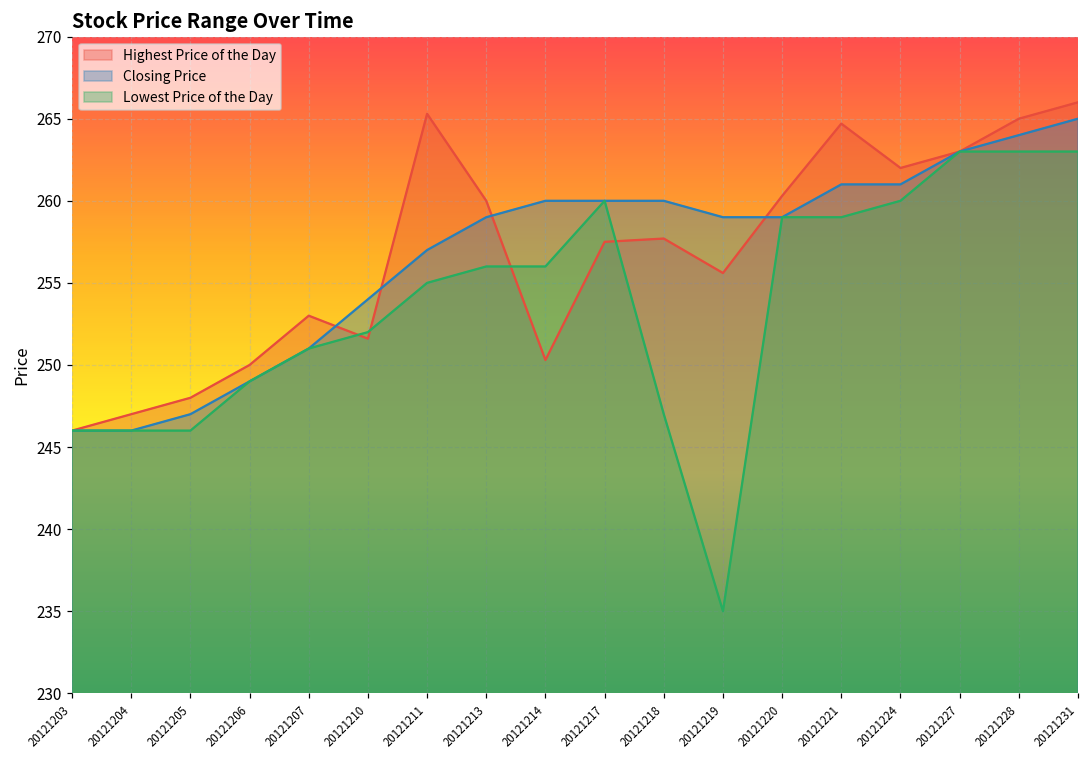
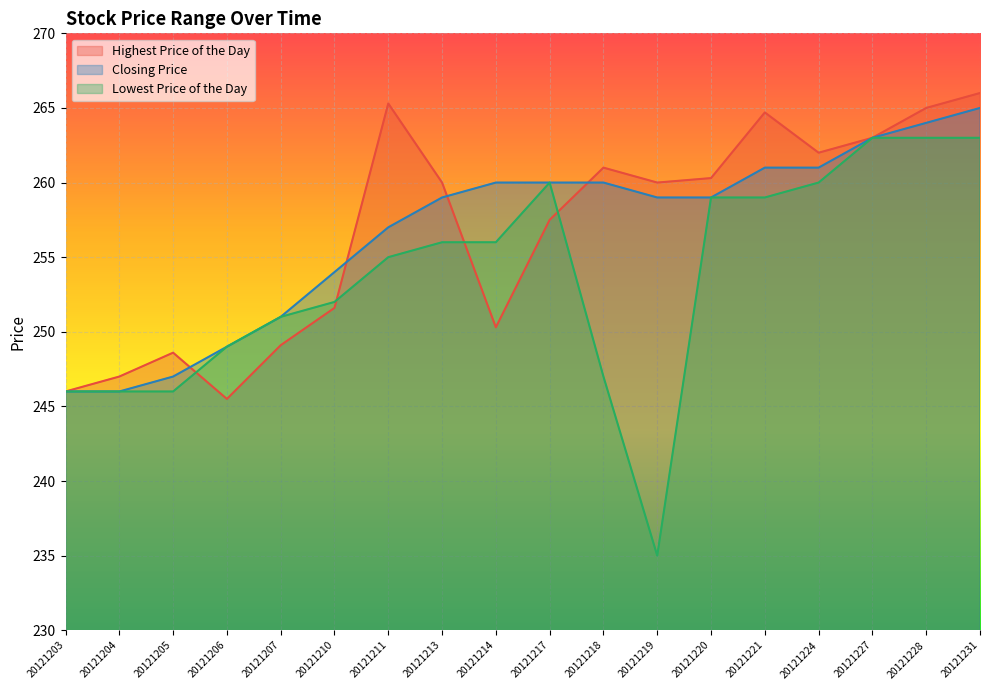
Highest Price of the Day, 20121205: 248.0 -> 248.6
Highest Price of the Day, 20121206: 250.0 -> 245.5
Highest Price of the Day, 20121207: 253.0 -> 249.1
Highest Price of the Day, 20121218: 257.7 -> 261.0
Highest Price of the Day, 20121219: 255.6 -> 260.0
